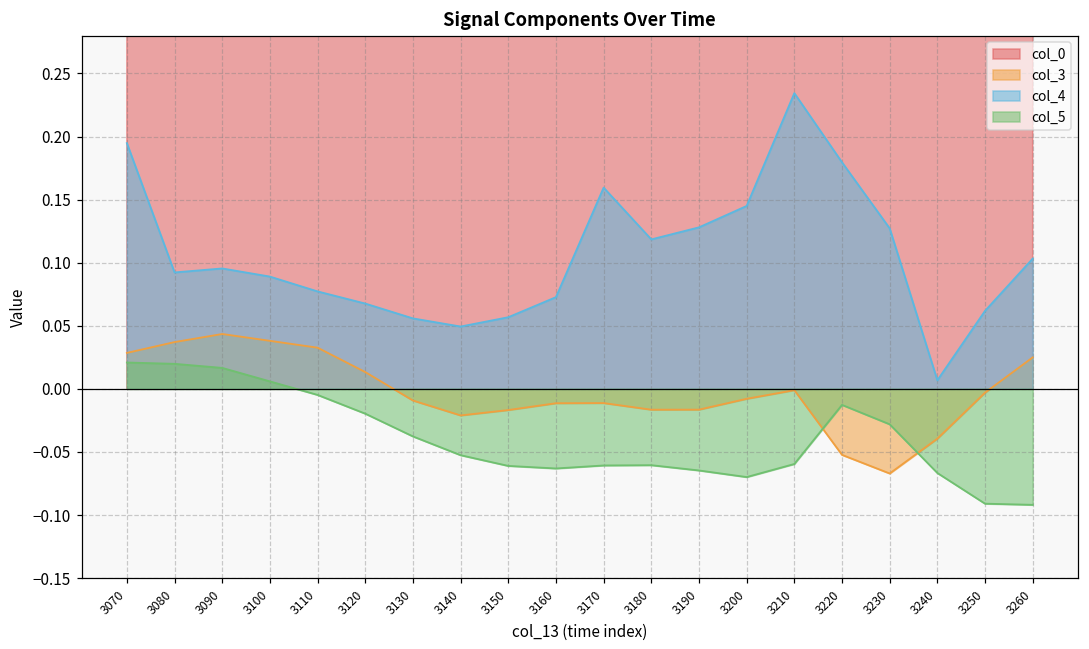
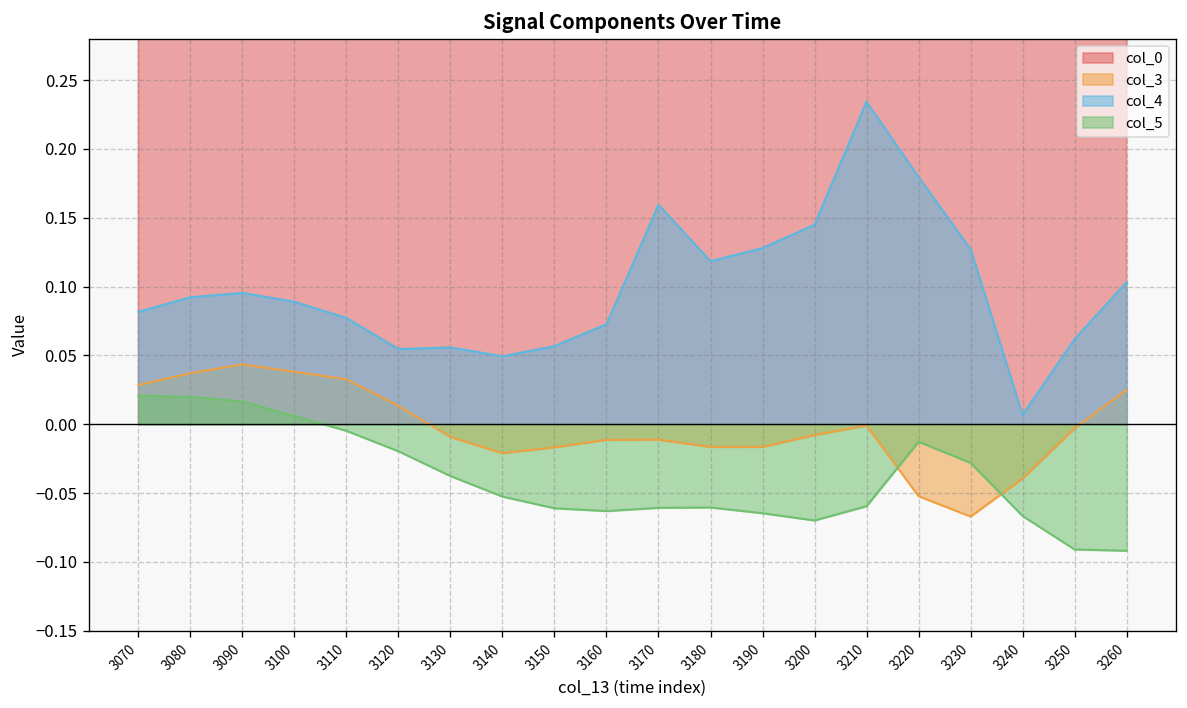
col_4, 3070: 0.195 -> 0.082
col_4, 3120: 0.068 -> 0.055
